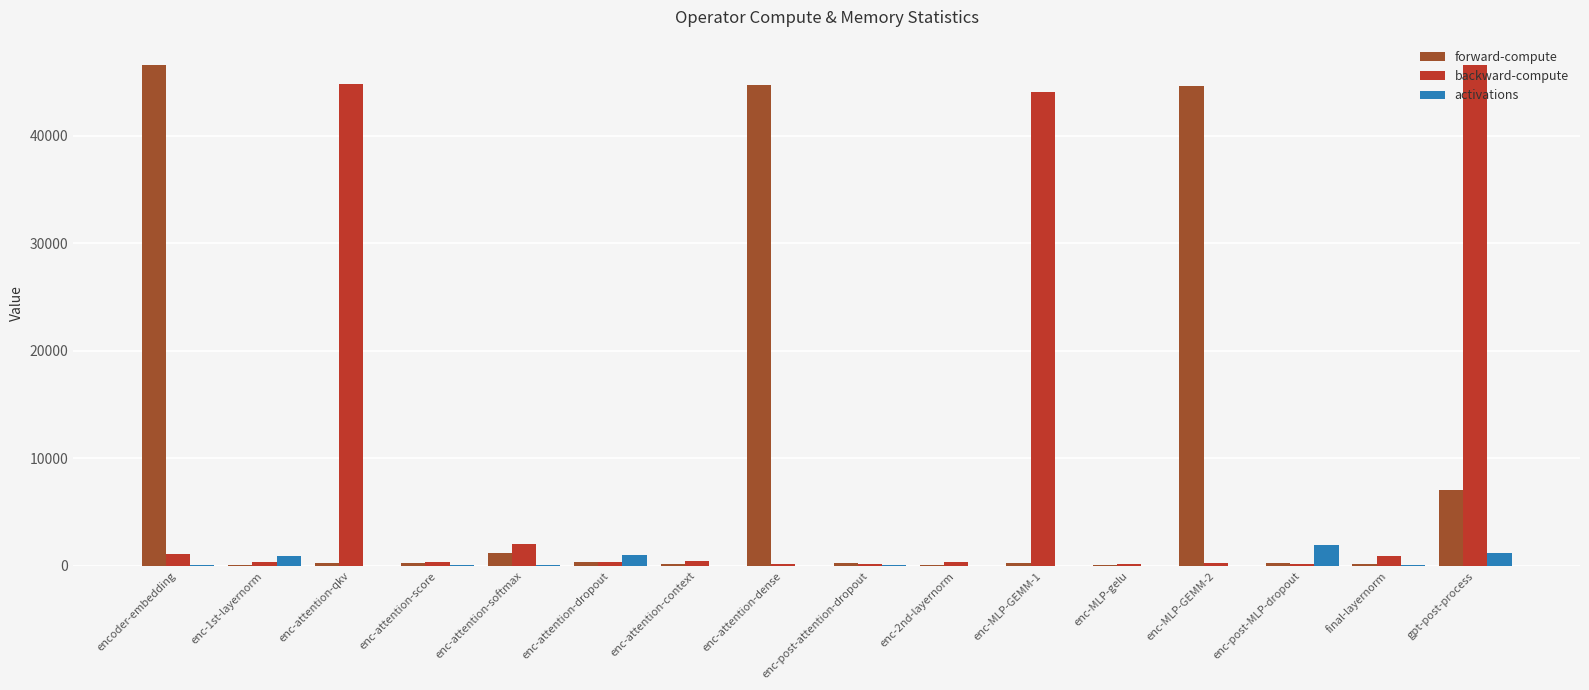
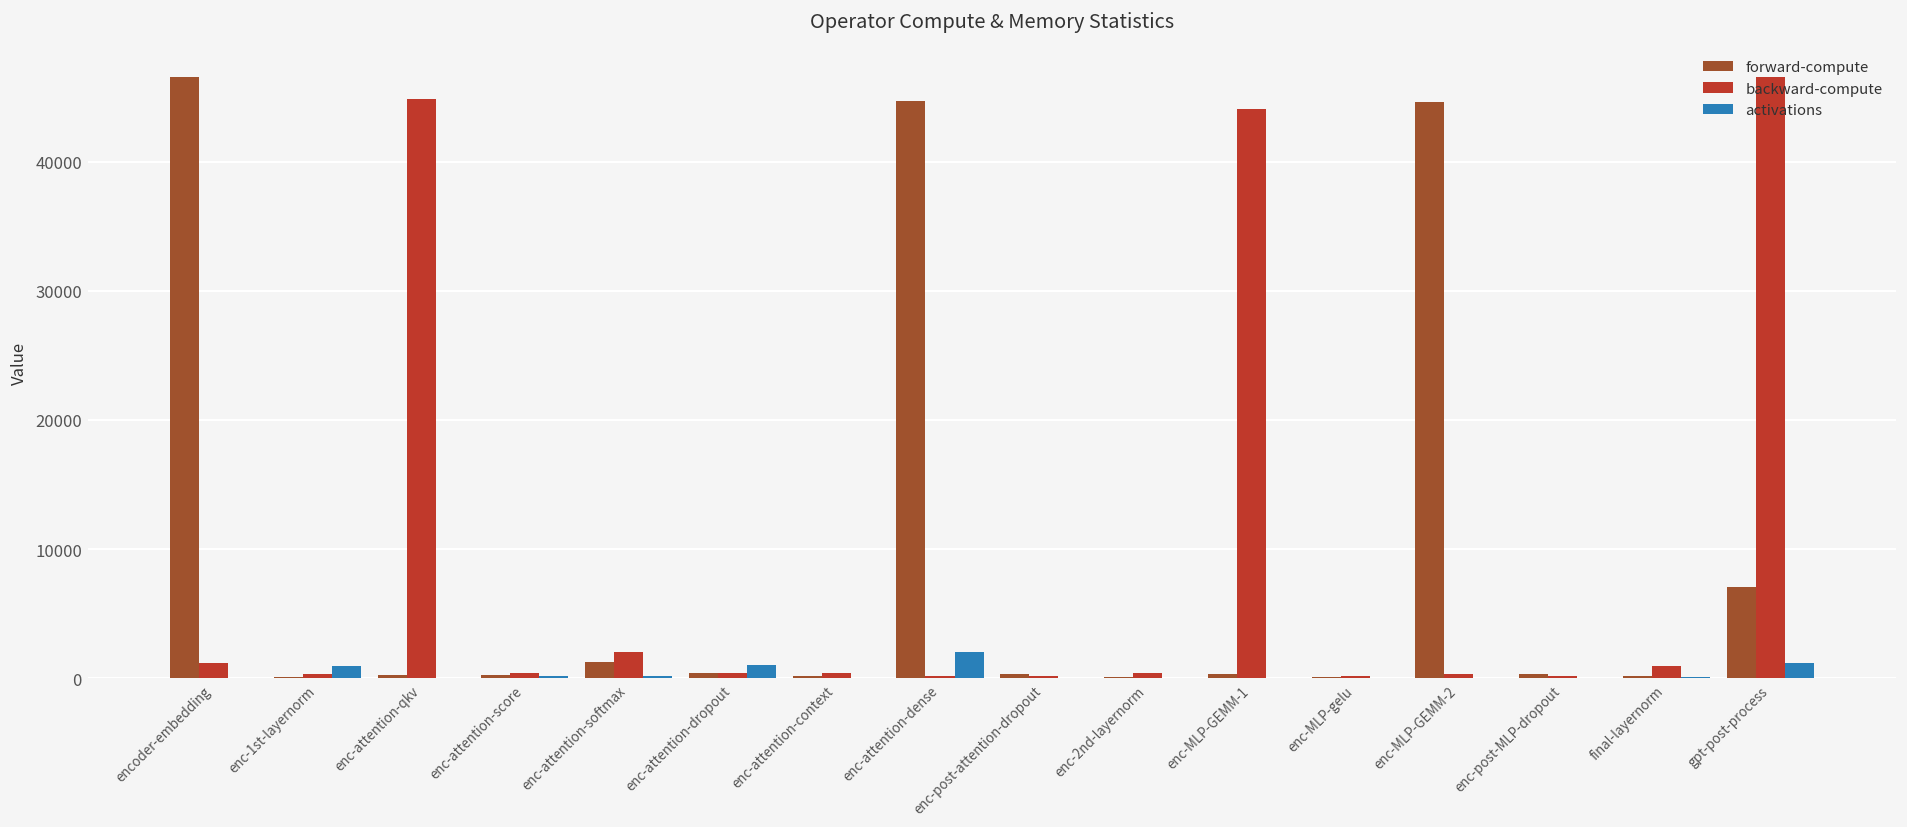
activations, enc-attention-dense: 0 -> 2000
activations, enc-post-MLP-dropout: 1900 -> 0
